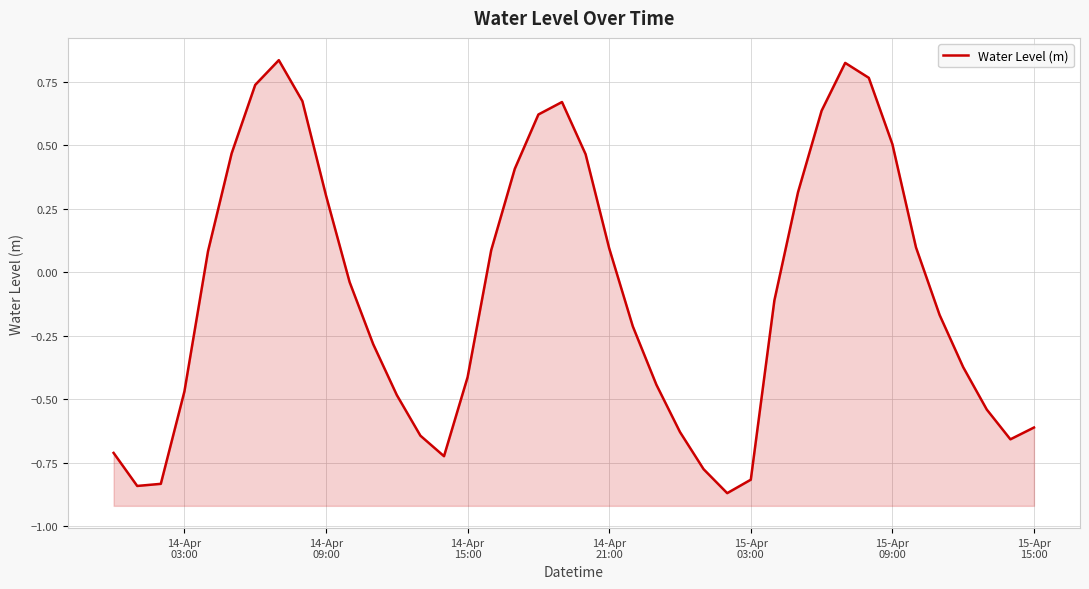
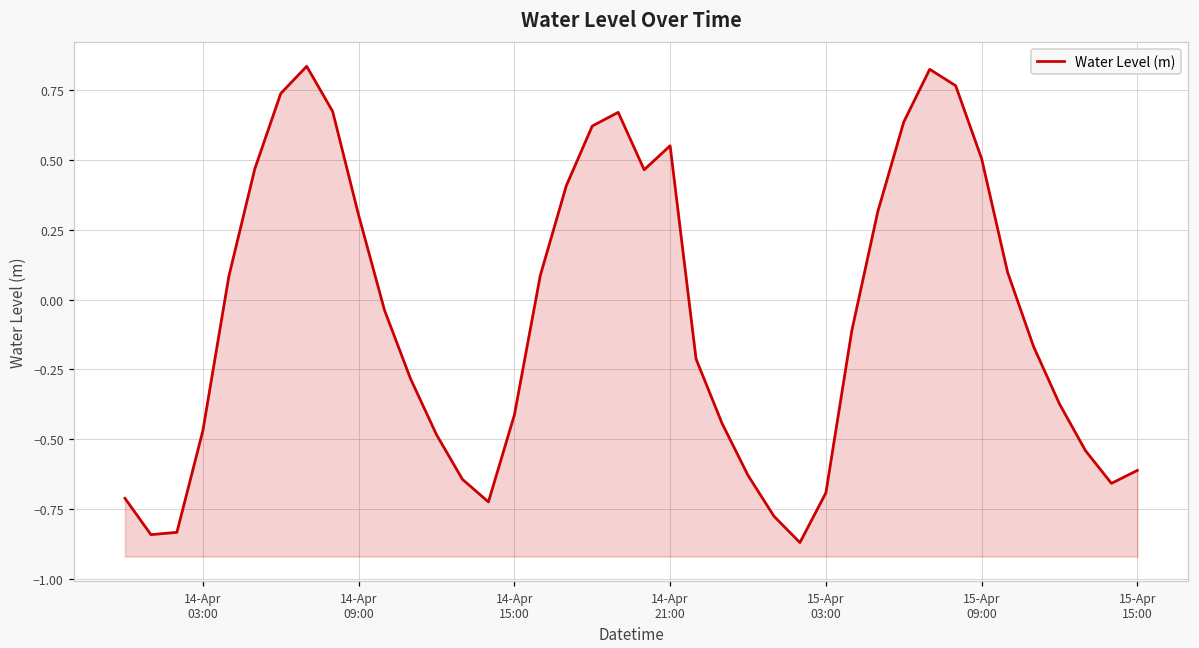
14-Apr 21:00: 0.09 -> 0.55
15-Apr 03:00: -0.82 -> -0.69
